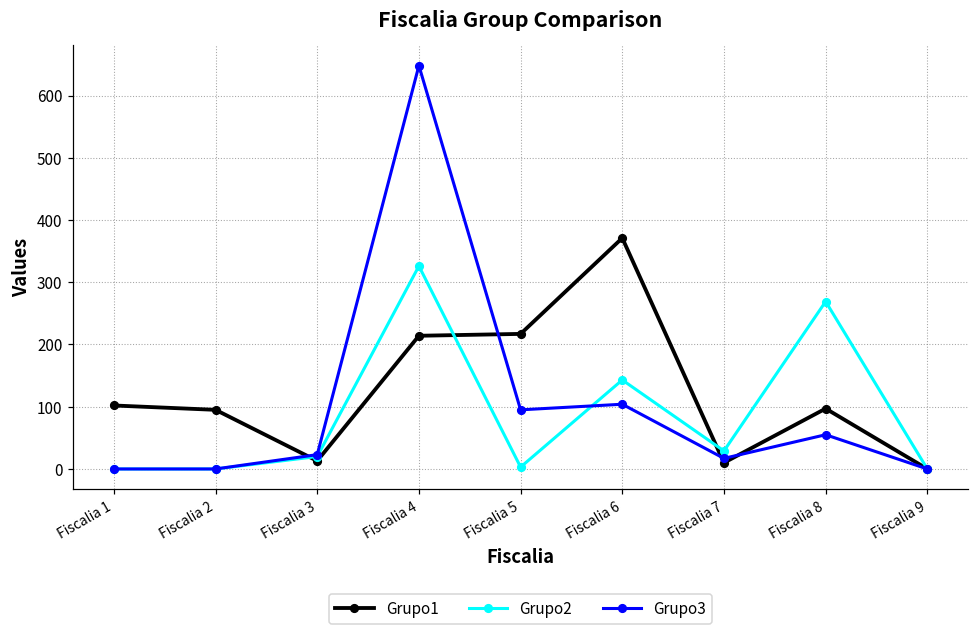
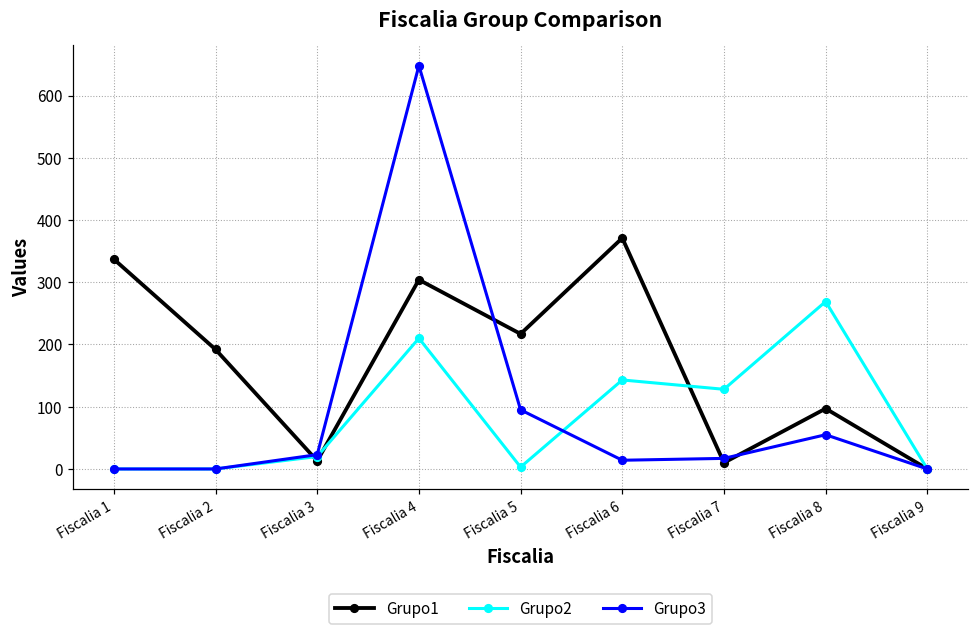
Grupo1, Fiscalia 1: 100 -> 340
Grupo1, Fiscalia 2: 100 -> 190
Grupo1, Fiscalia 4: 210 -> 300
Grupo2, Fiscalia 4: 330 -> 210
Grupo3, Fiscalia 6: 100 -> 10
Grupo2, Fiscalia 7: 30 -> 130
